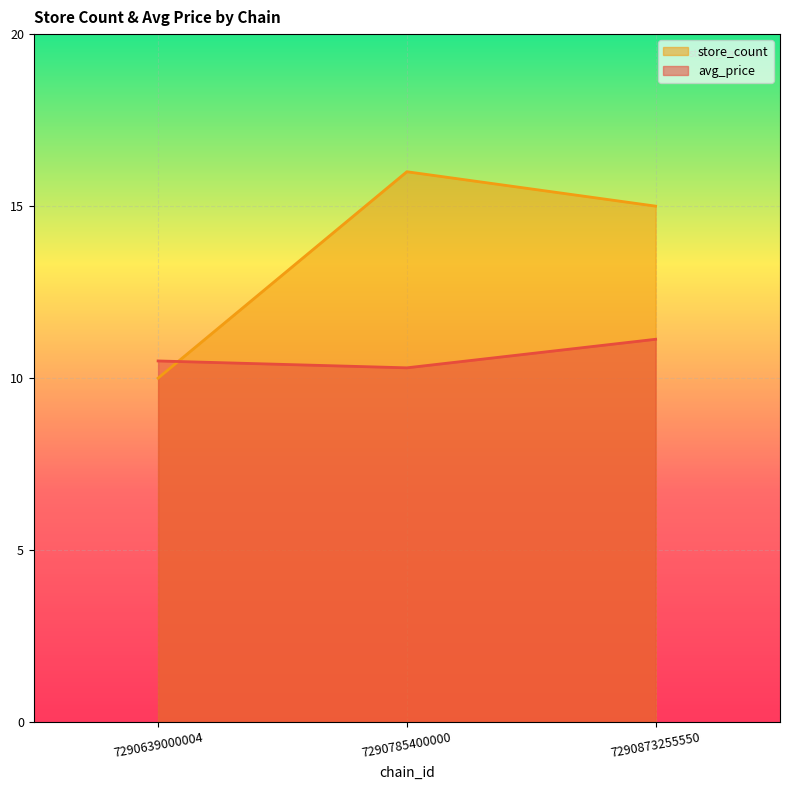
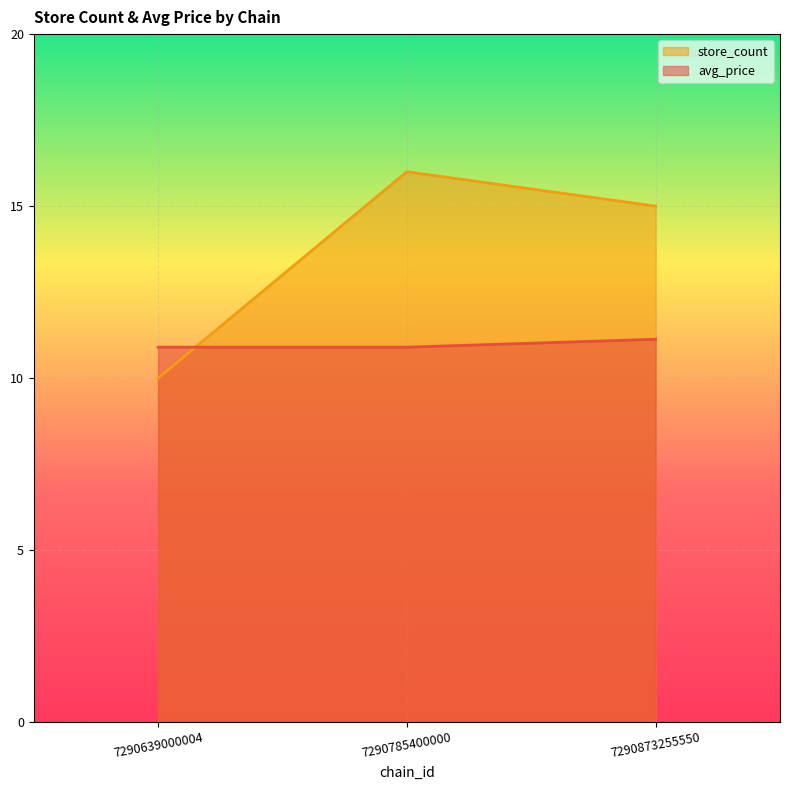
avg_price, 7290639000004: 10.5 -> 10.9
avg_price, 7290785400000: 10.3 -> 10.9
